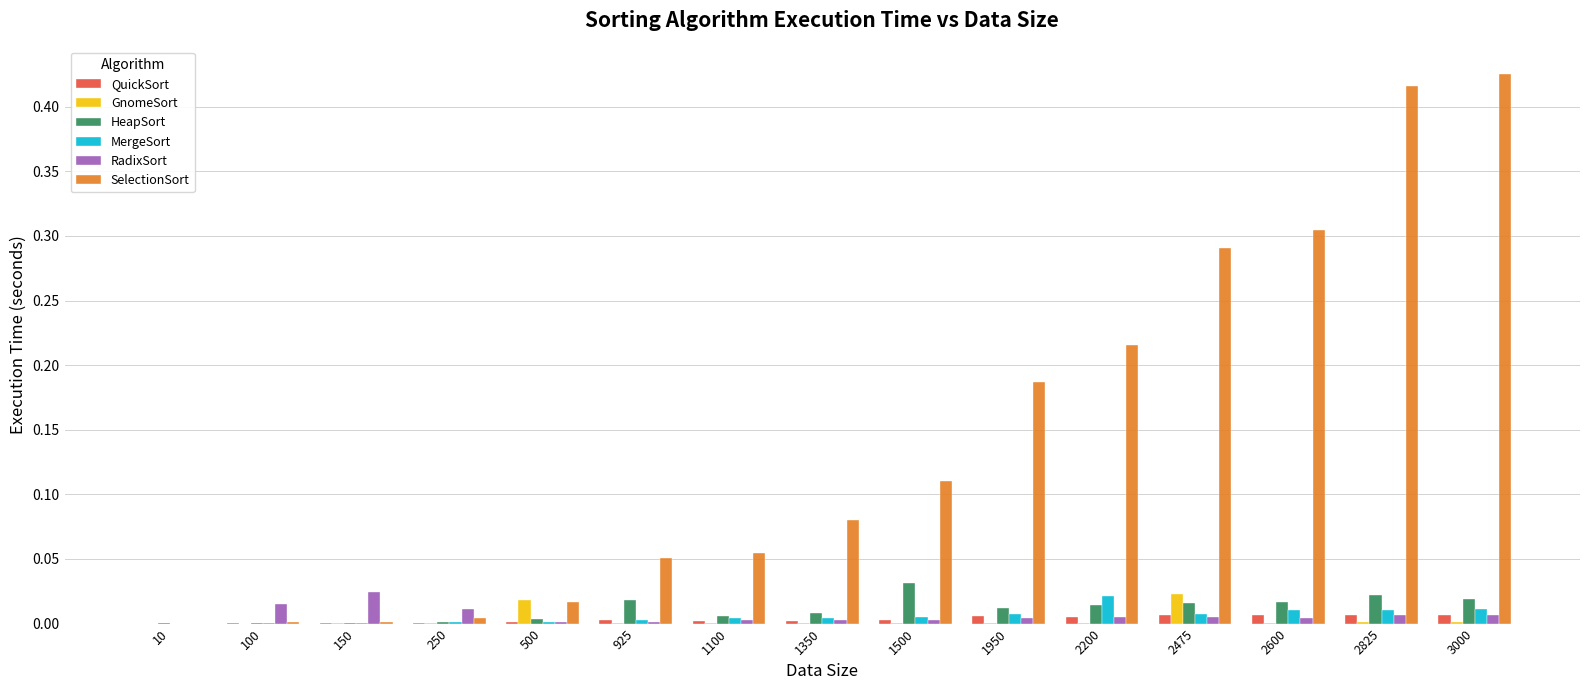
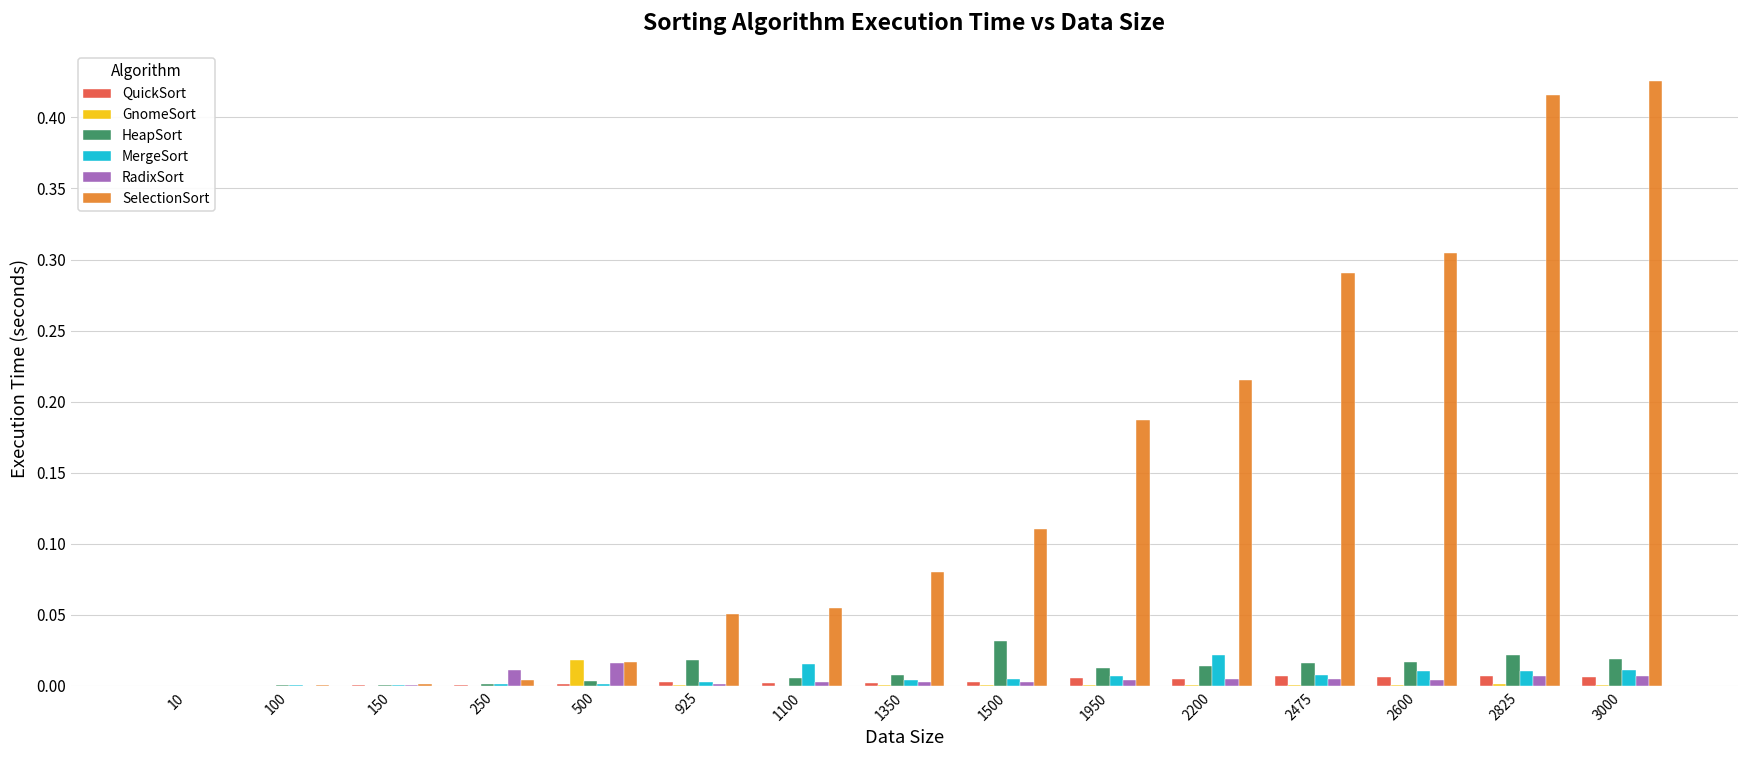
RadixSort, 100: 0.015 -> 0.000
RadixSort, 150: 0.024 -> 0.000
RadixSort, 500: 0.001 -> 0.016
MergeSort, 1100: 0.005 -> 0.015
GnomeSort, 2475: 0.023 -> 0.001
